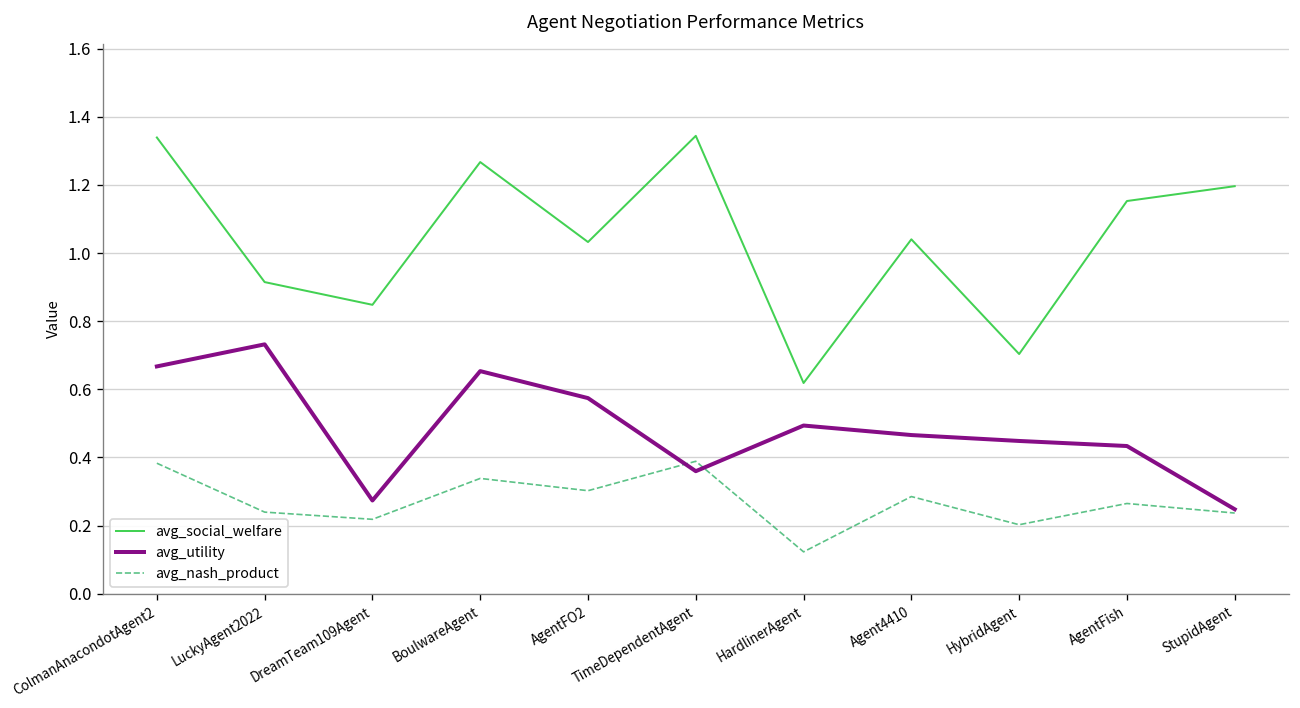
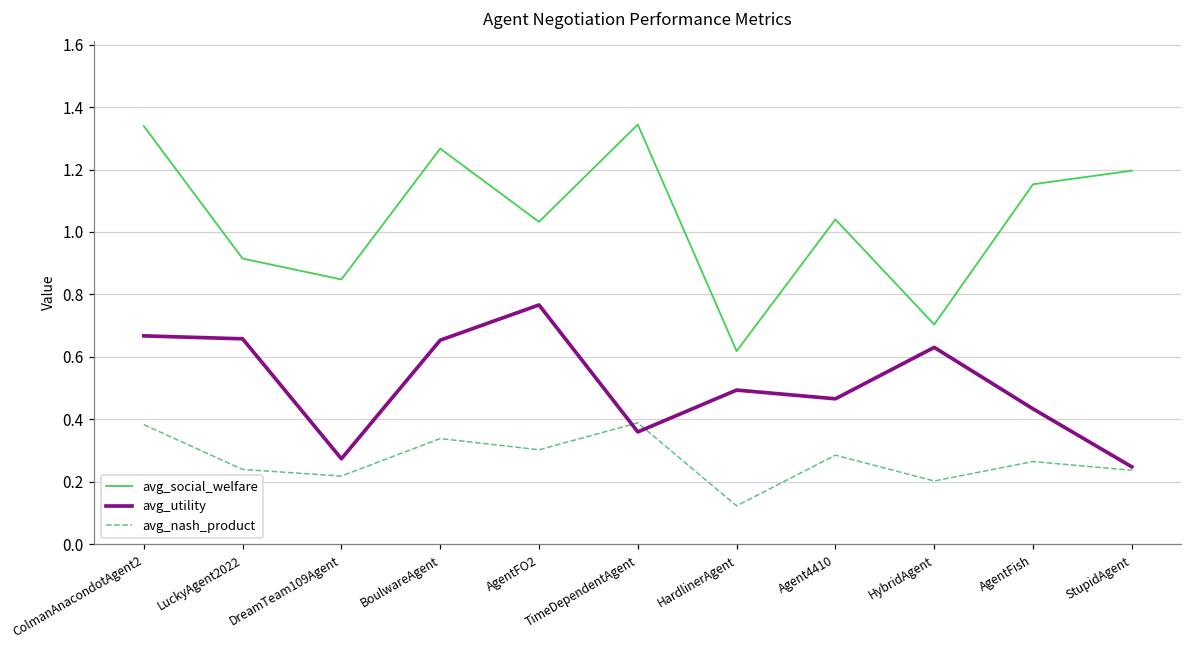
avg_utility, LuckyAgent2022: 0.73 -> 0.66
avg_utility, AgentFO2: 0.57 -> 0.77
avg_utility, HybridAgent: 0.45 -> 0.63
